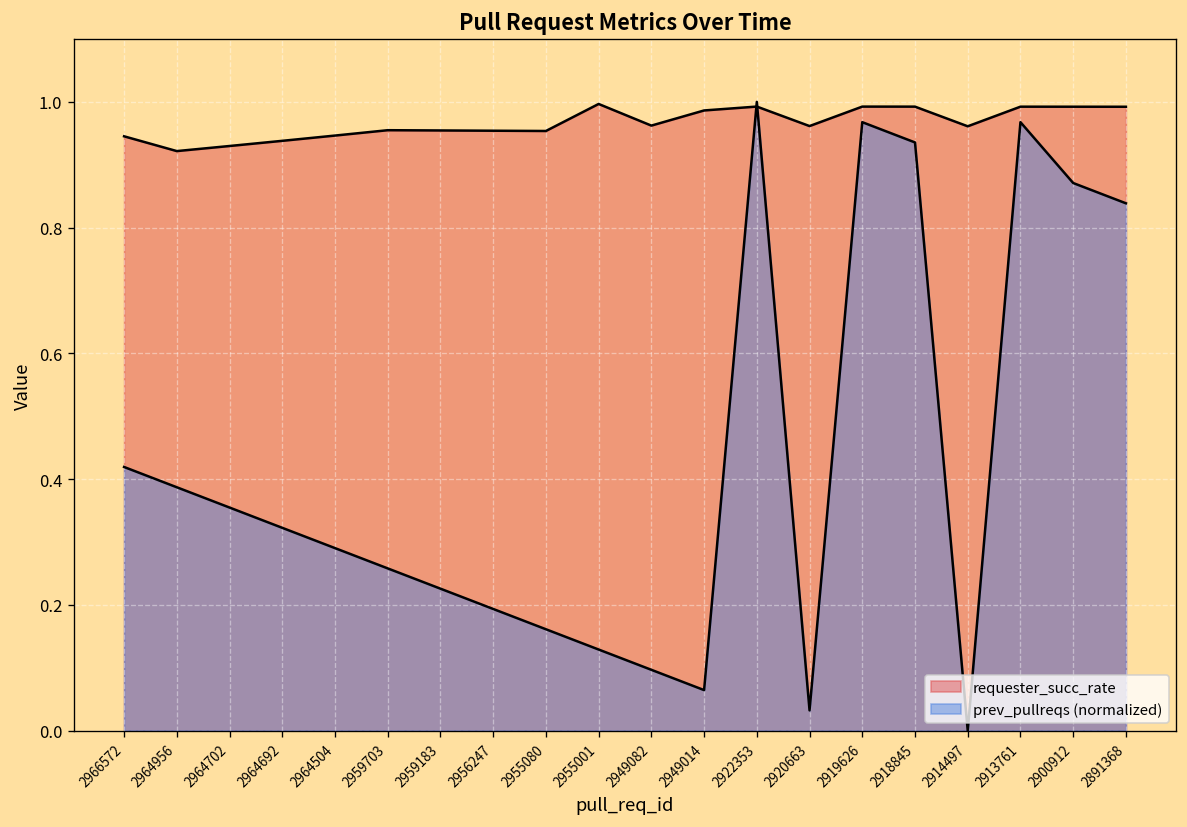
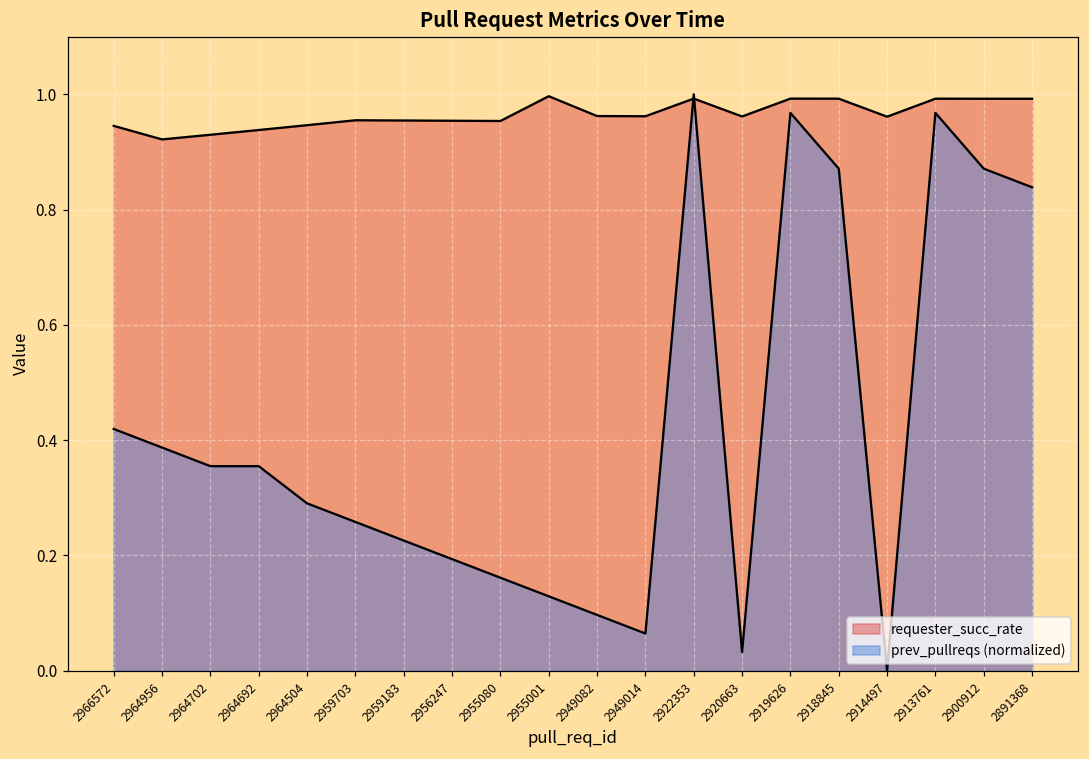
prev_pullreqs (normalized), 2964692: 0.32 -> 0.35
requester_succ_rate, 2949014: 0.99 -> 0.96
prev_pullreqs (normalized), 2918845: 0.94 -> 0.87
